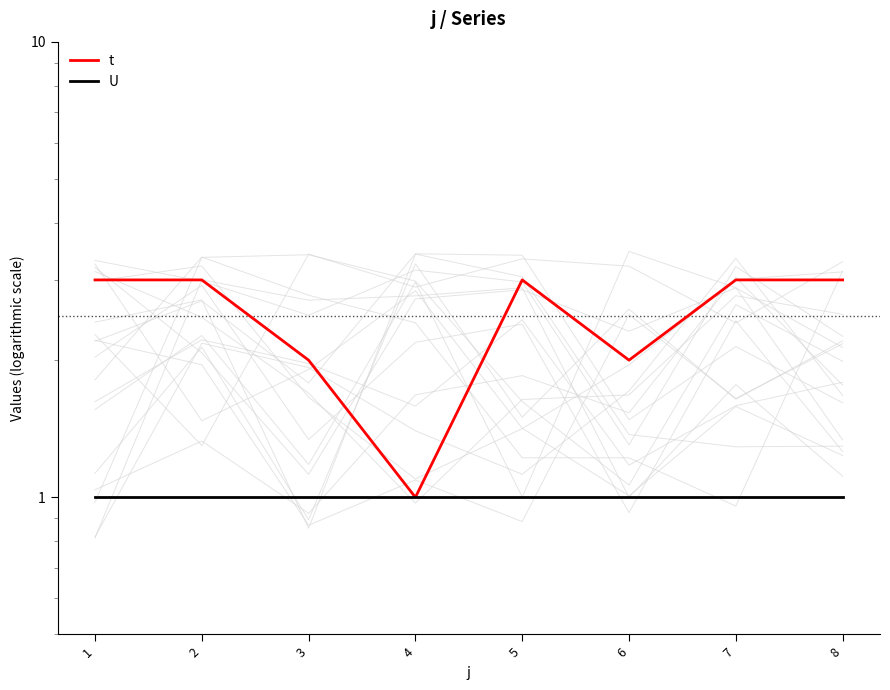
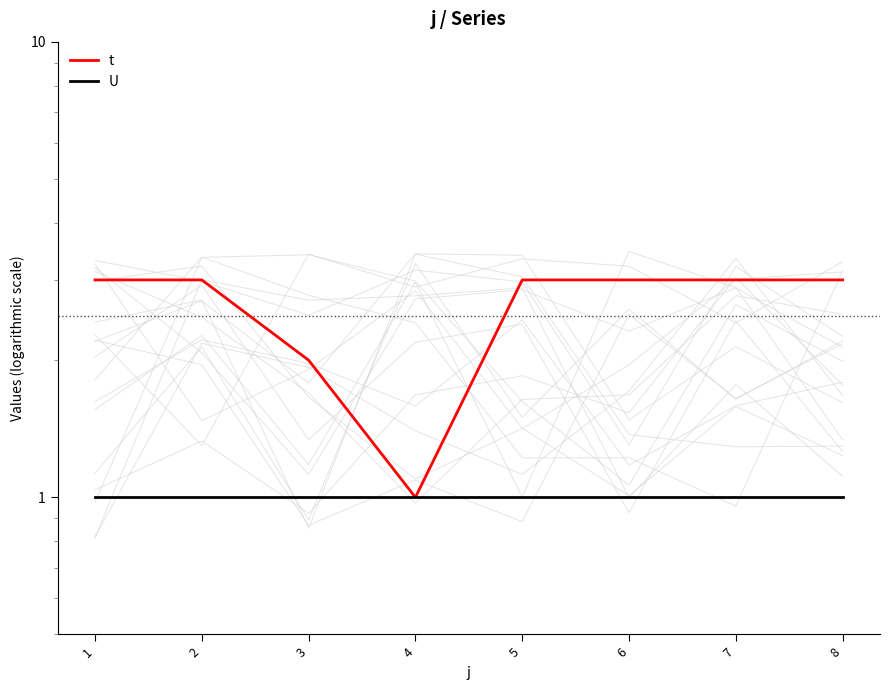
t, 6: 2 -> 3
